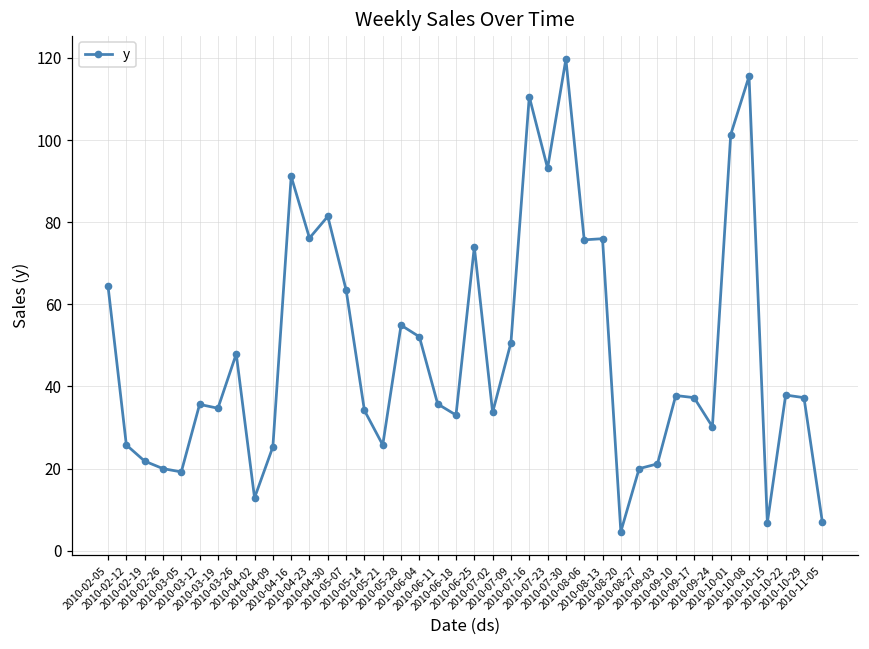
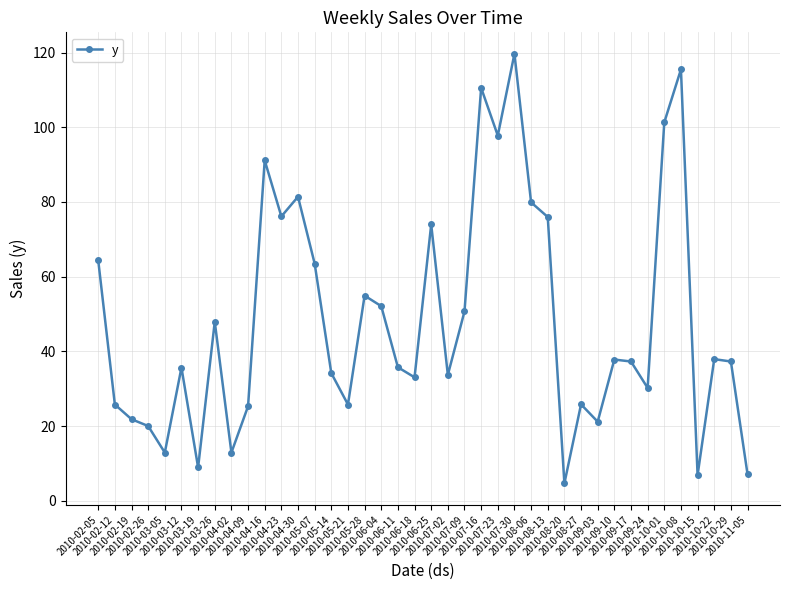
2010-03-05: 19 -> 13
2010-03-19: 35 -> 9
2010-07-23: 93 -> 98
2010-08-06: 76 -> 80
2010-08-27: 20 -> 26
